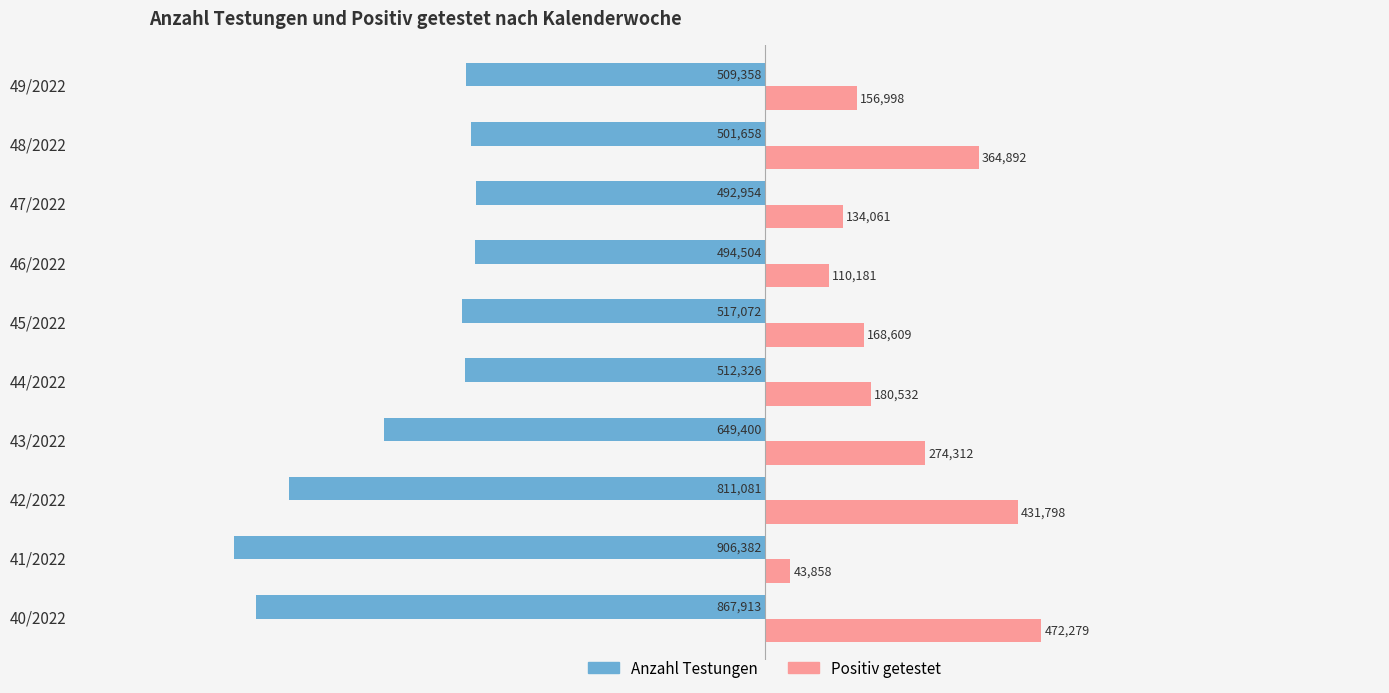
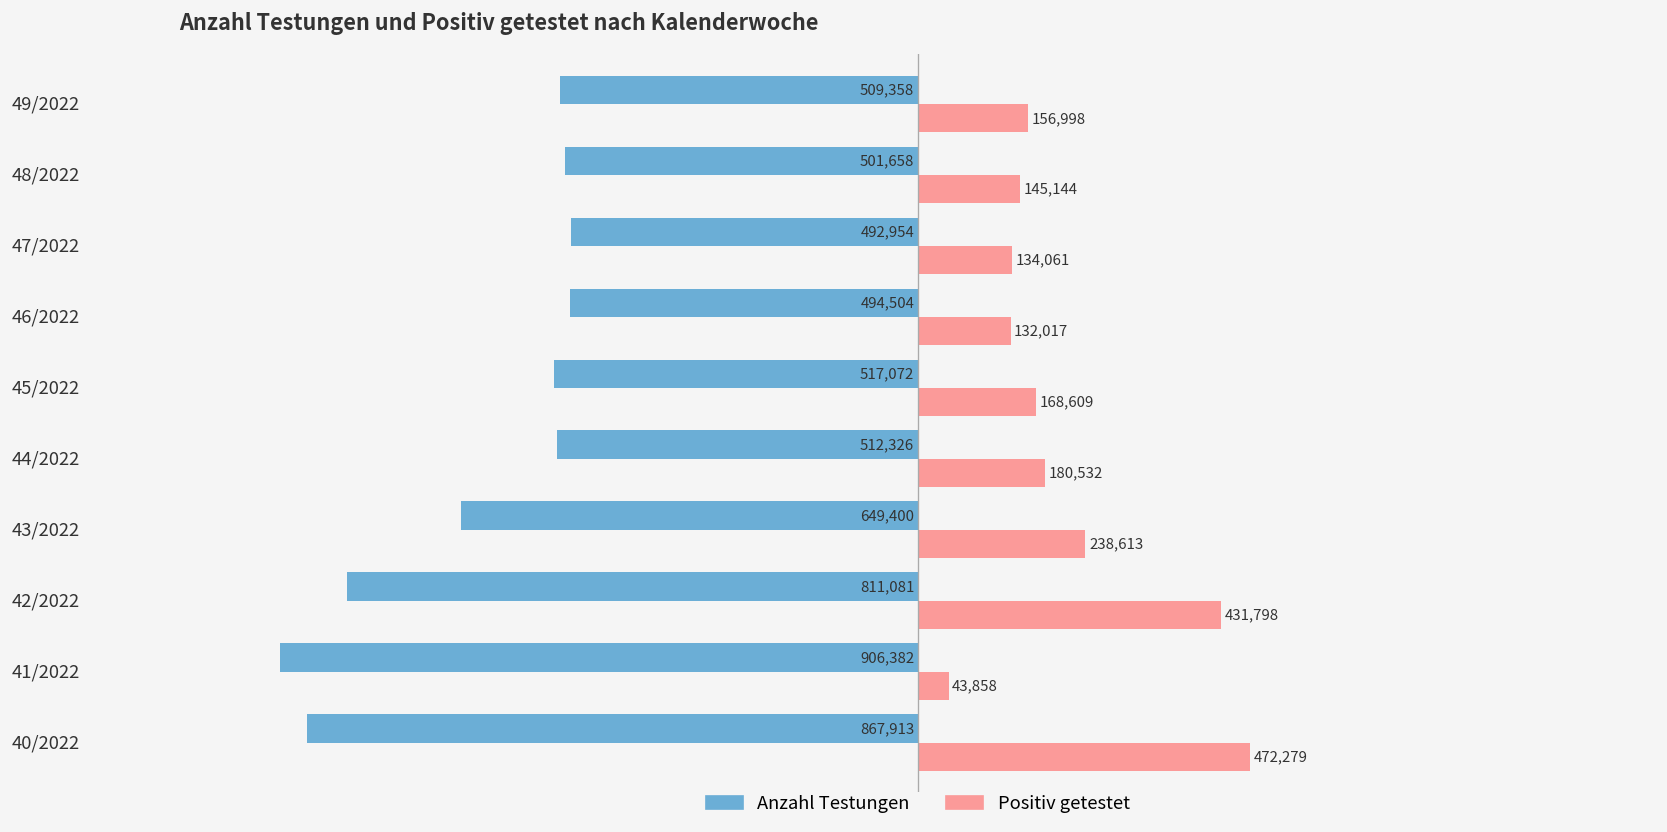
Positiv getestet, 48/2022: 364,892 -> 145,144
Positiv getestet, 46/2022: 110,181 -> 132,017
Positiv getestet, 43/2022: 274,312 -> 238,613
